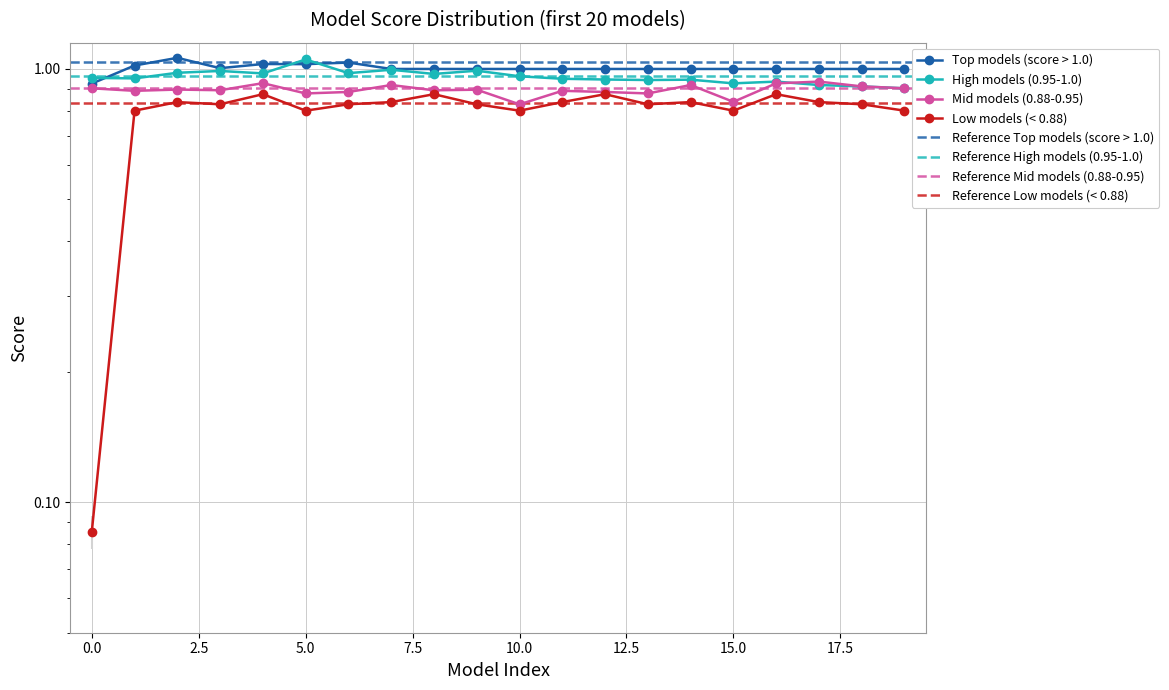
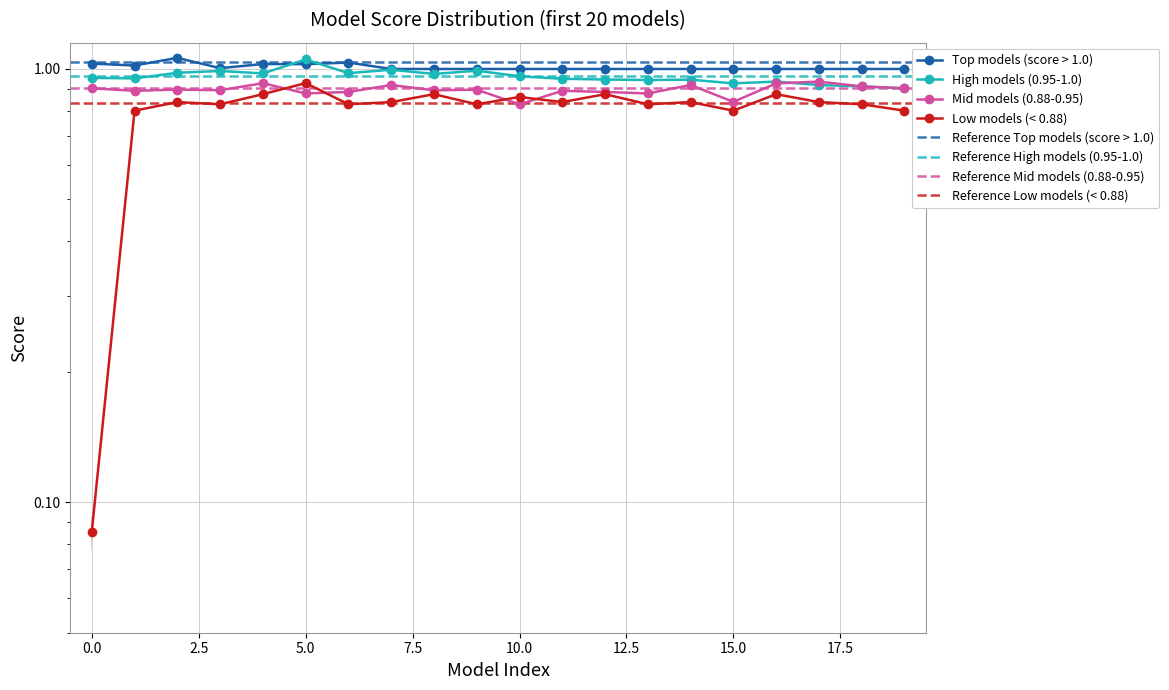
Top models (score > 1.0), 0.0: 0.93 -> 1.03
Low models (< 0.88), 5.0: 0.80 -> 0.93
Low models (< 0.88), 10.0: 0.80 -> 0.86
